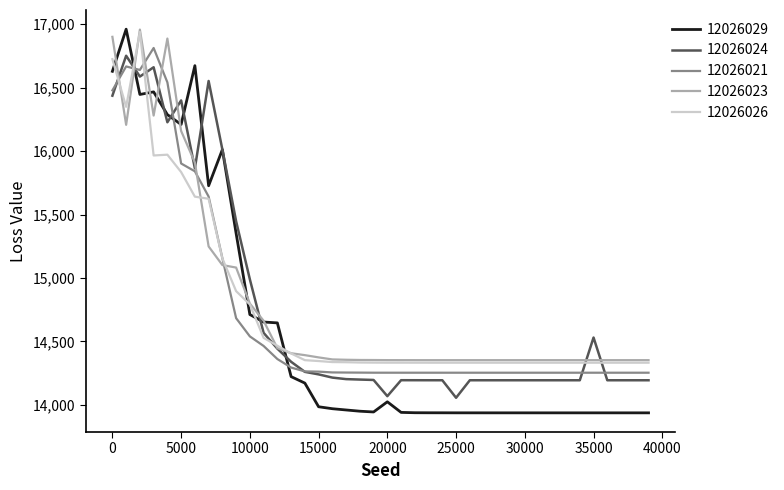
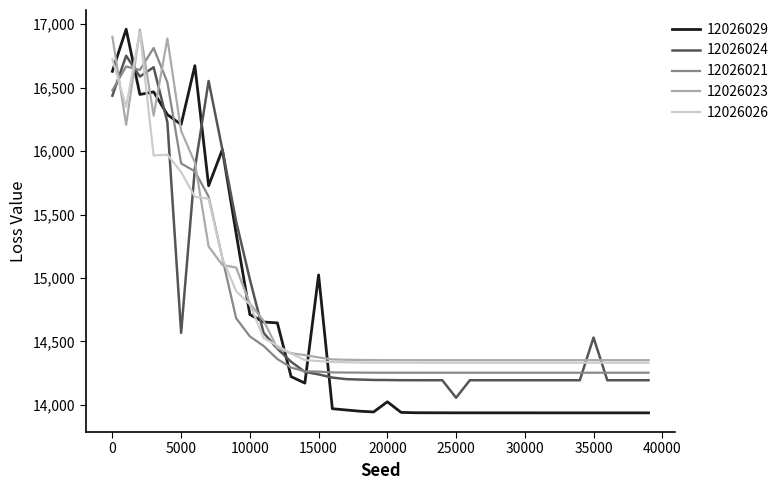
12026024, 5000: 16,400 -> 14,570
12026029, 15000: 13,990 -> 15,020
12026024, 20000: 14,070 -> 14,200
